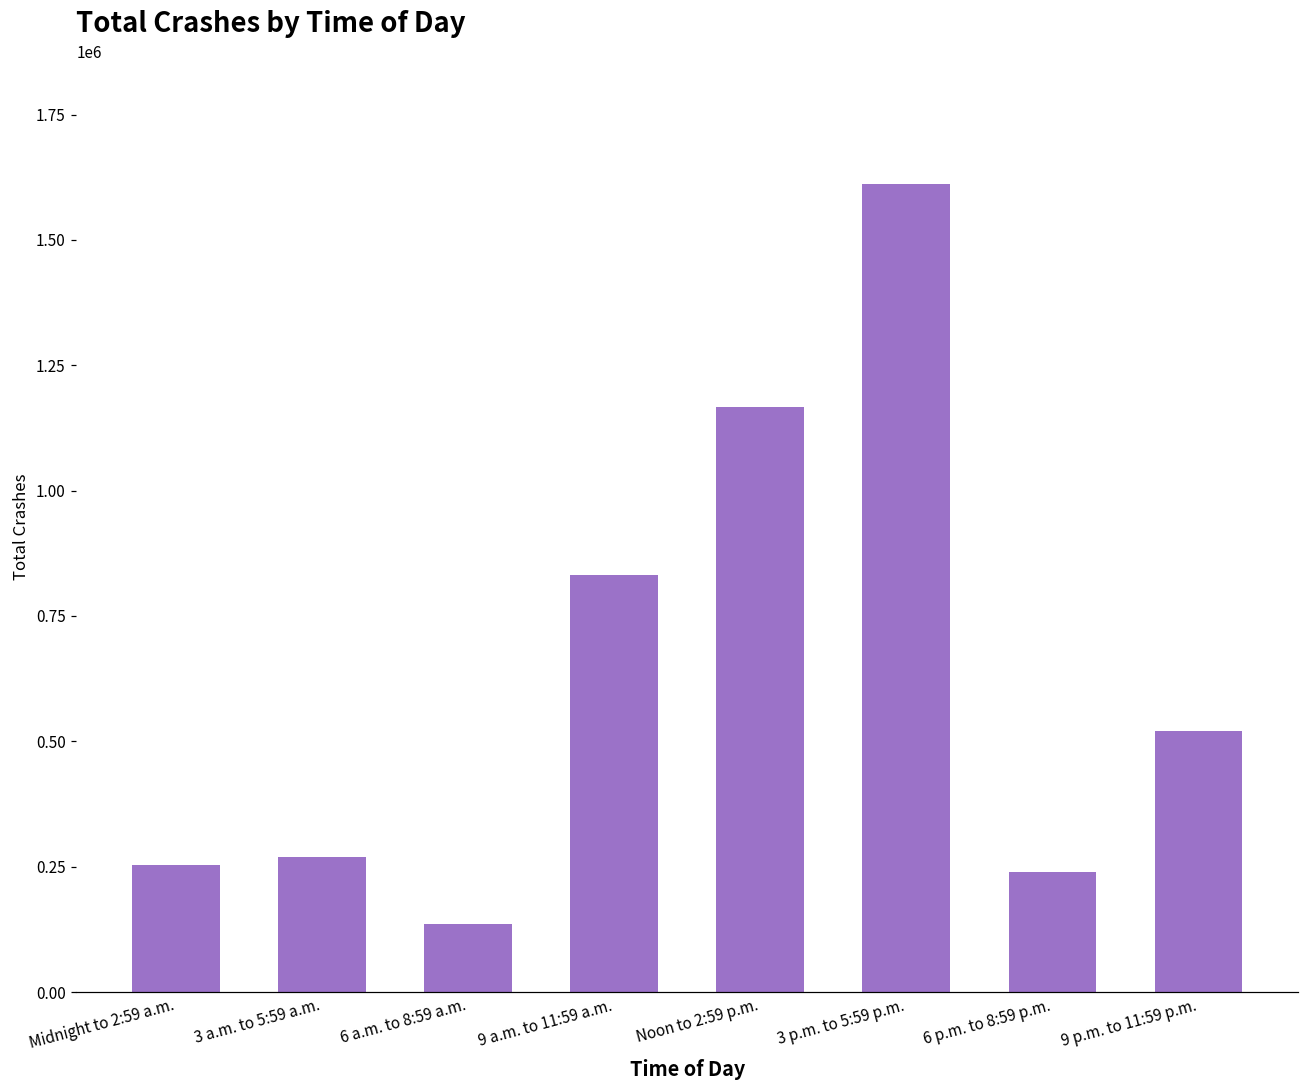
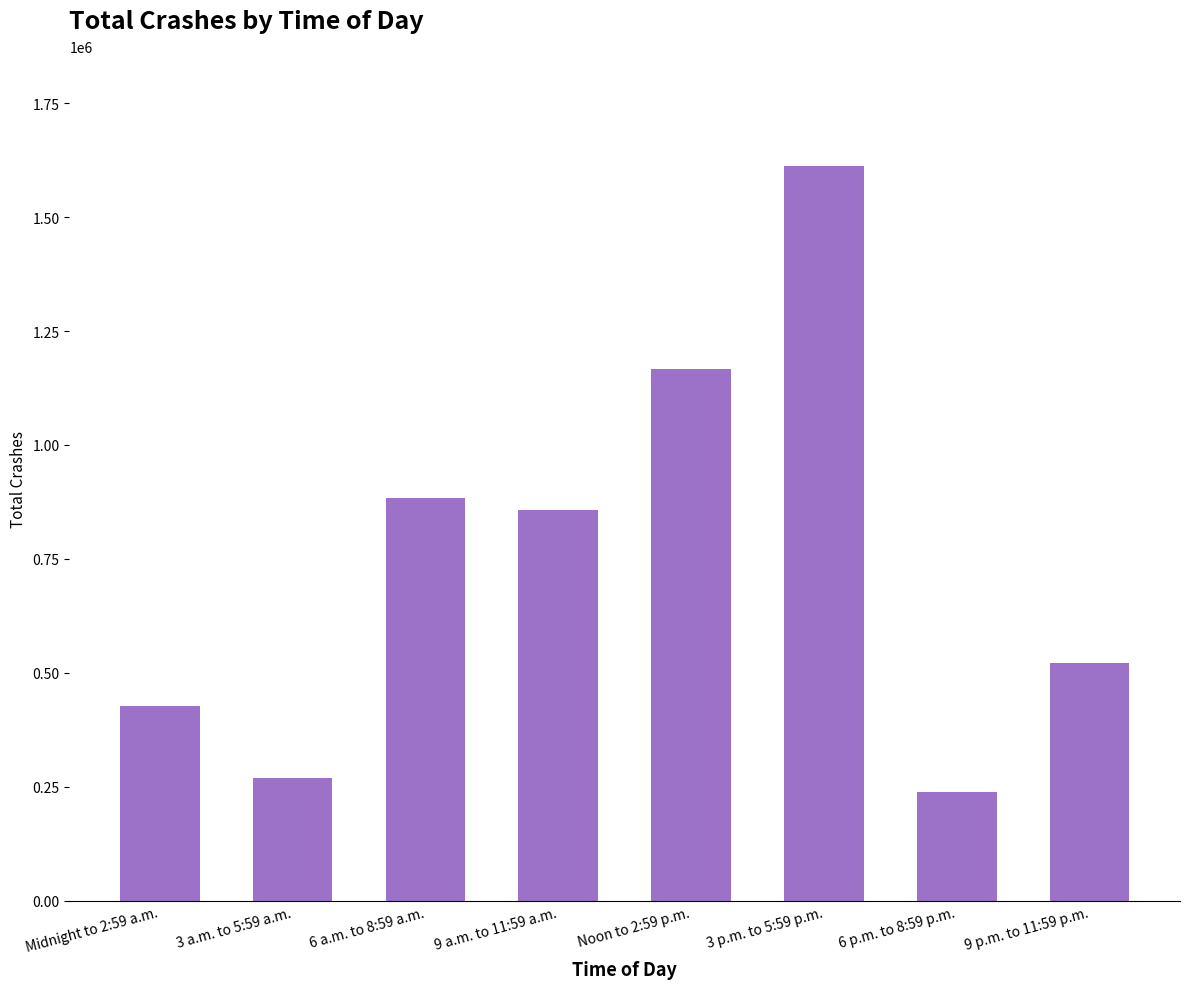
Midnight to 2:59 a.m.: 250000 -> 430000
6 a.m. to 8:59 a.m.: 140000 -> 880000
9 a.m. to 11:59 a.m.: 830000 -> 860000
